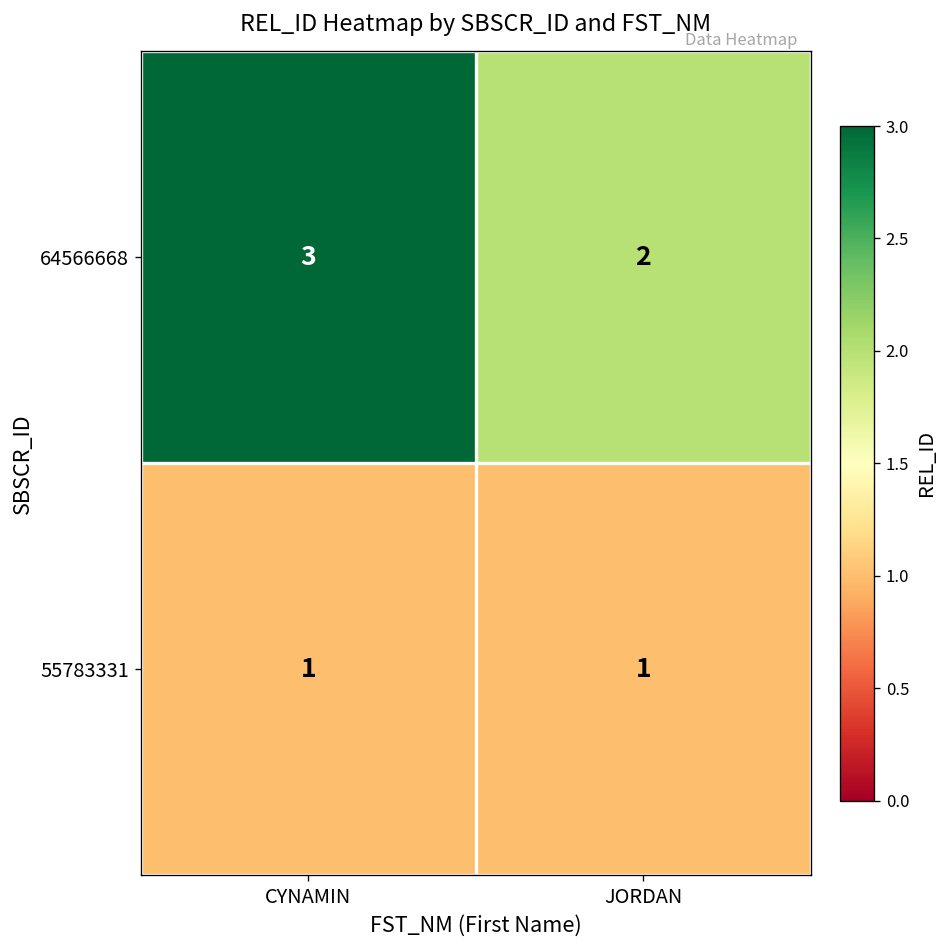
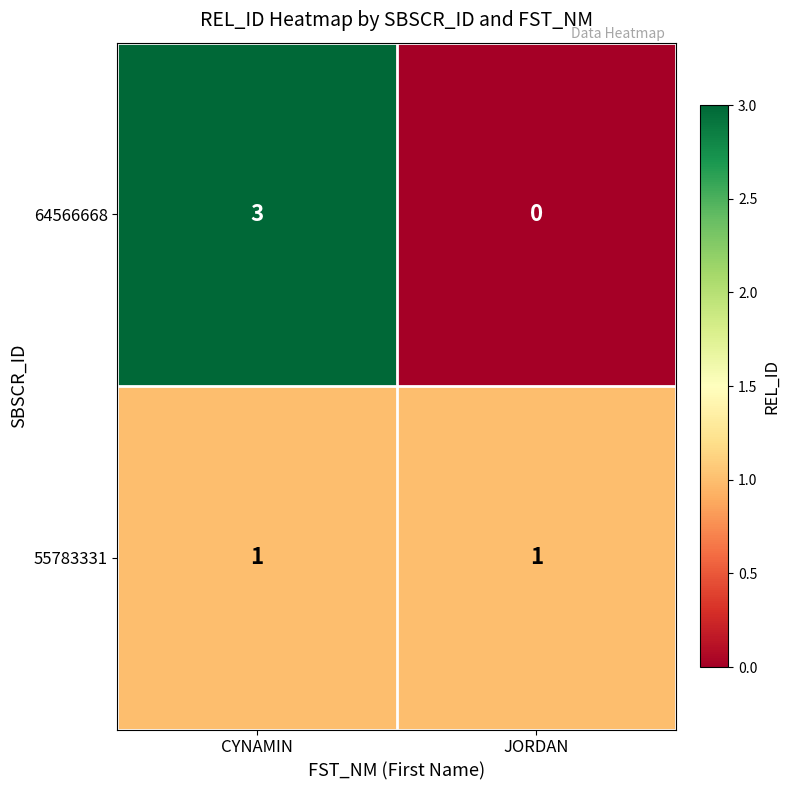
64566668, JORDAN: 2 -> 0
